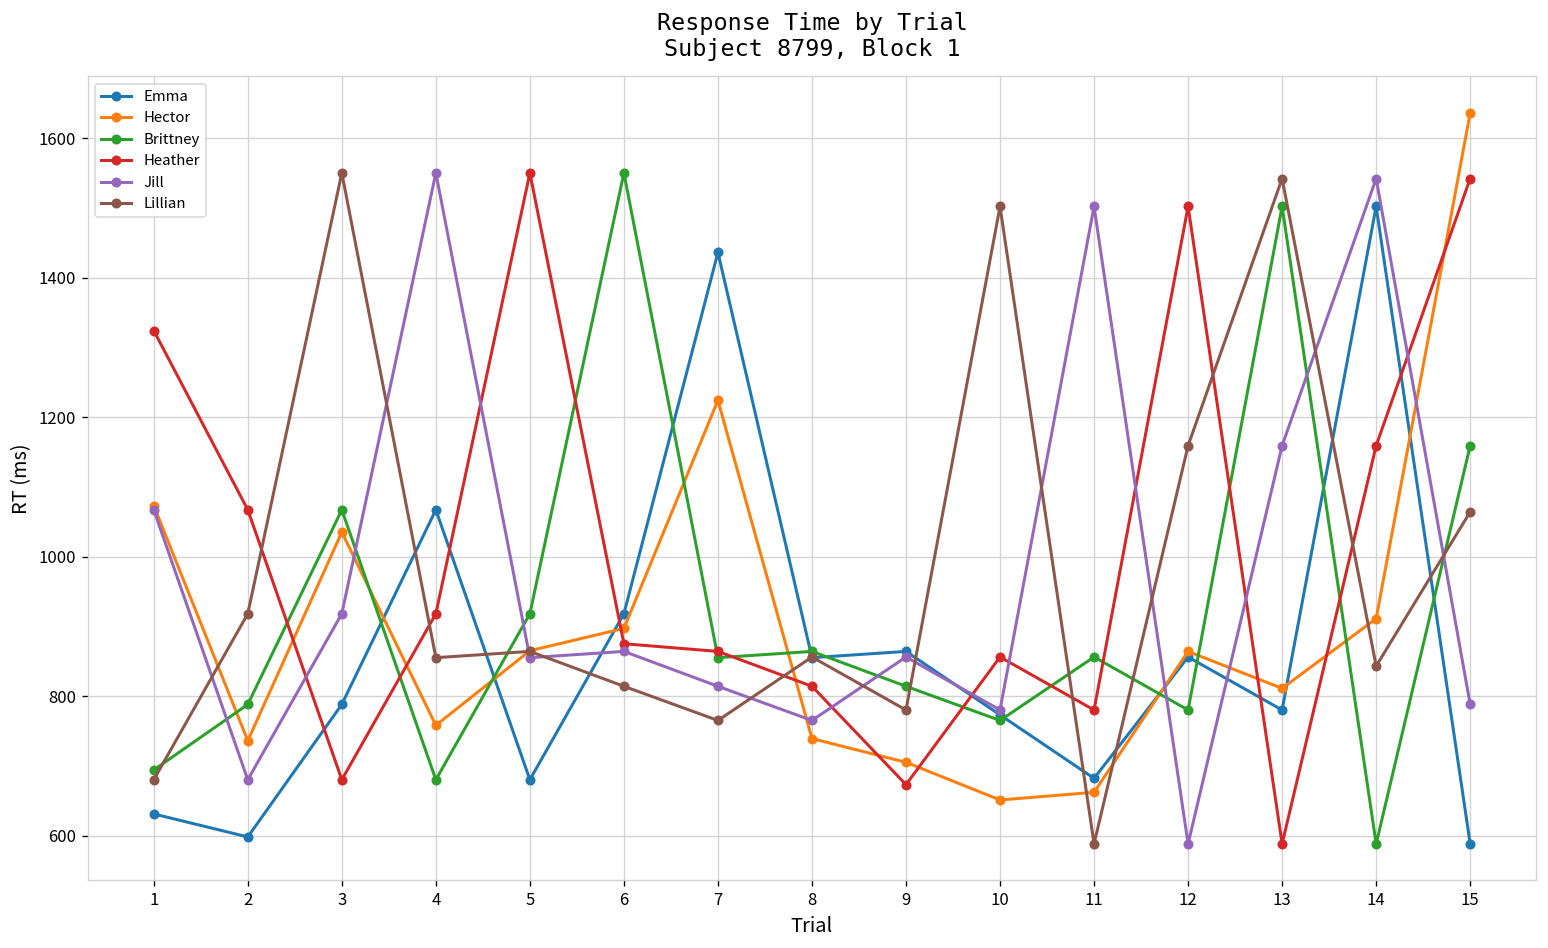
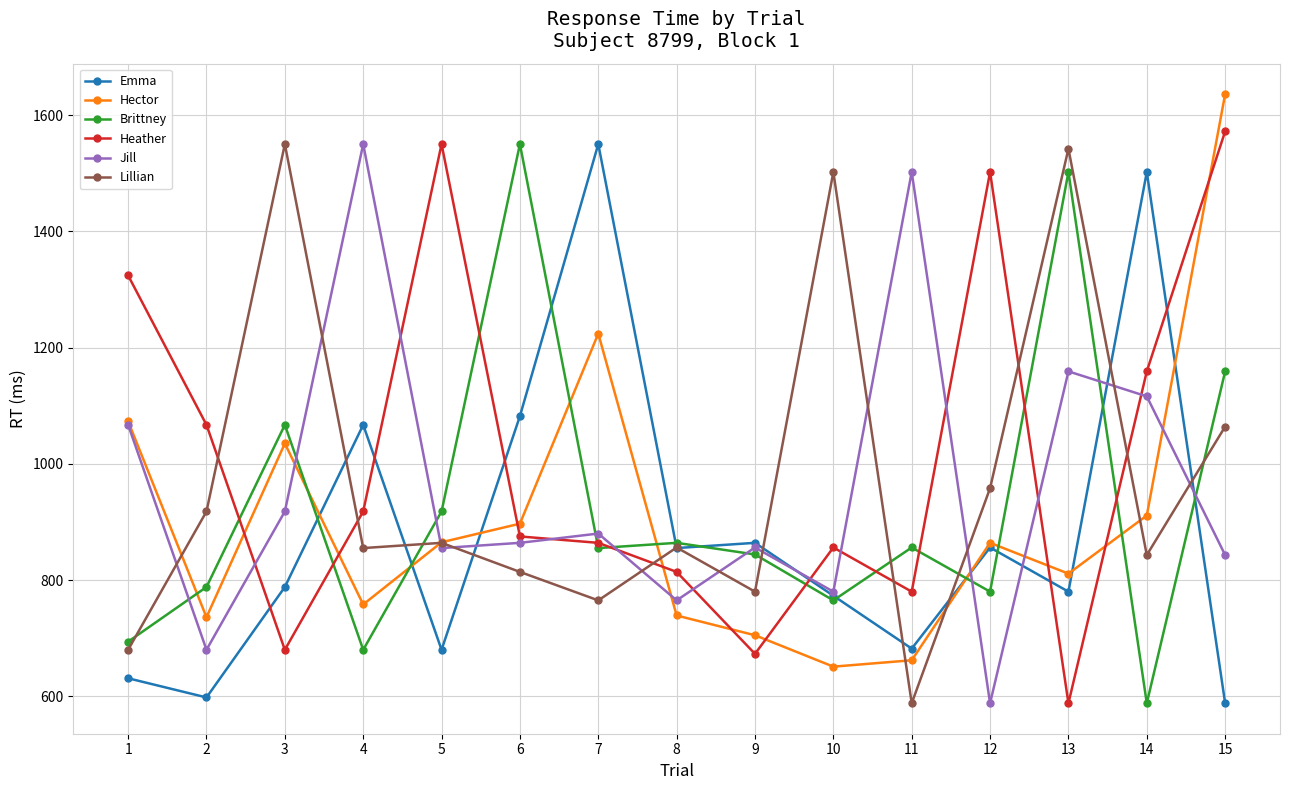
Emma, 6: 920 -> 1080
Emma, 7: 1440 -> 1550
Jill, 7: 810 -> 880
Brittney, 9: 810 -> 840
Lillian, 12: 1160 -> 960
Jill, 14: 1540 -> 1120
Heather, 15: 1540 -> 1570
Jill, 15: 790 -> 840
